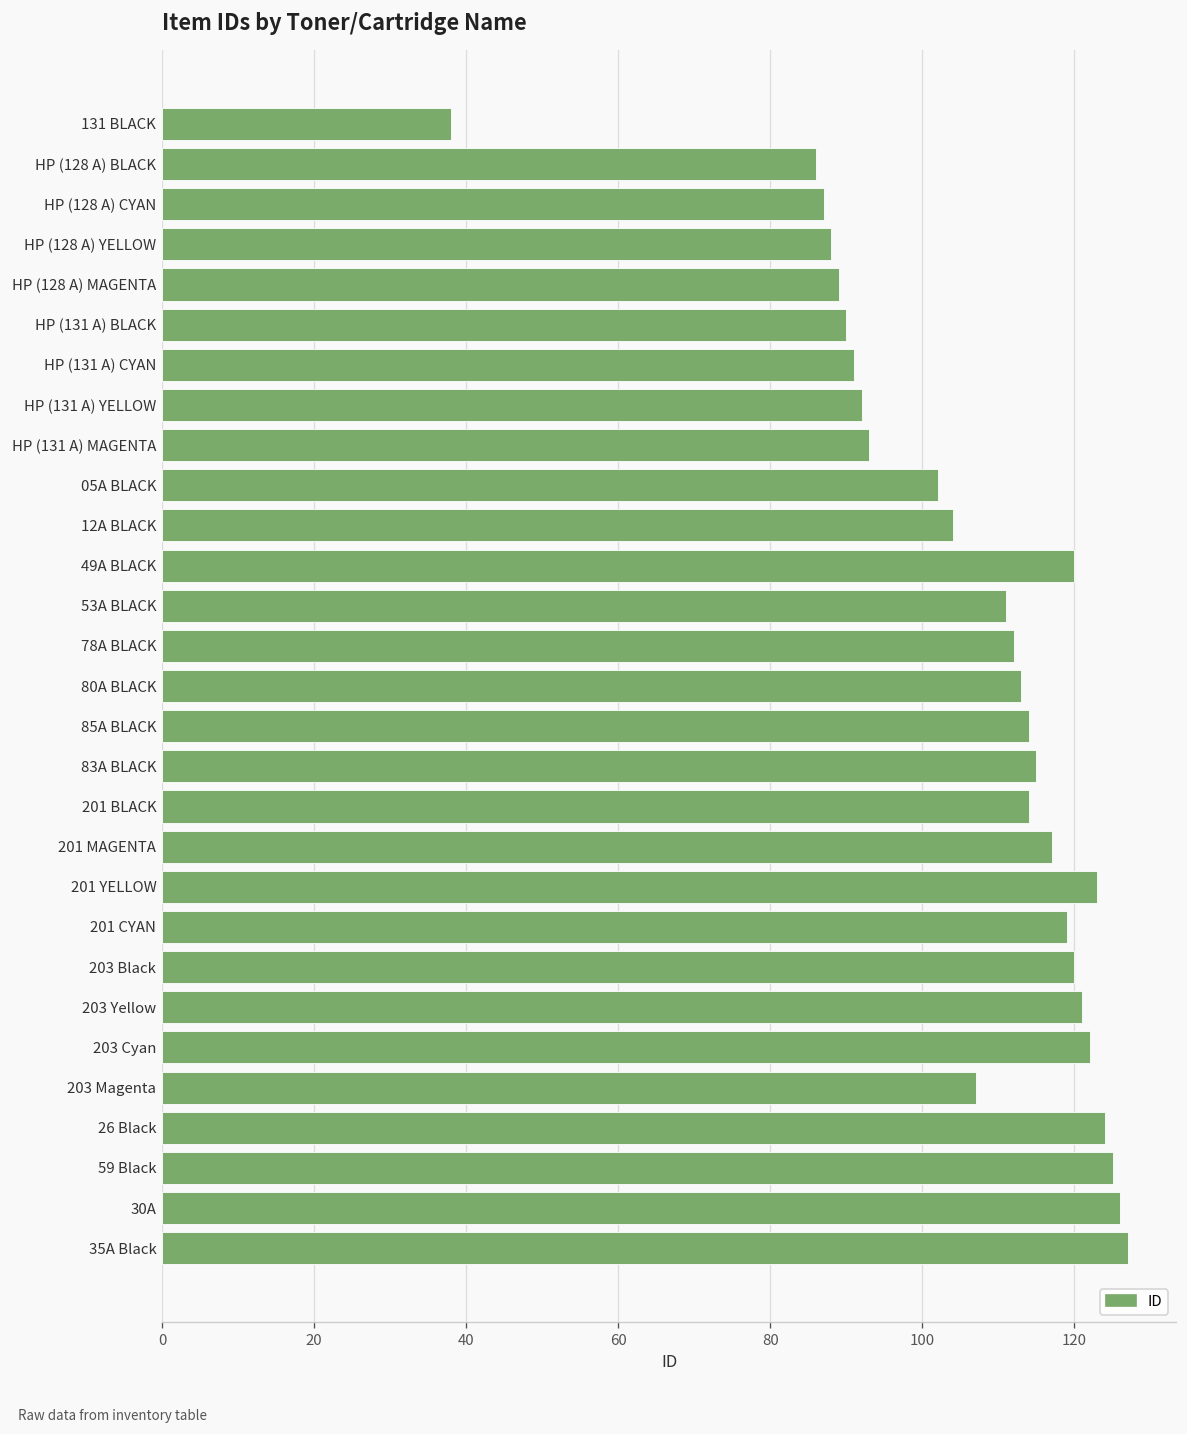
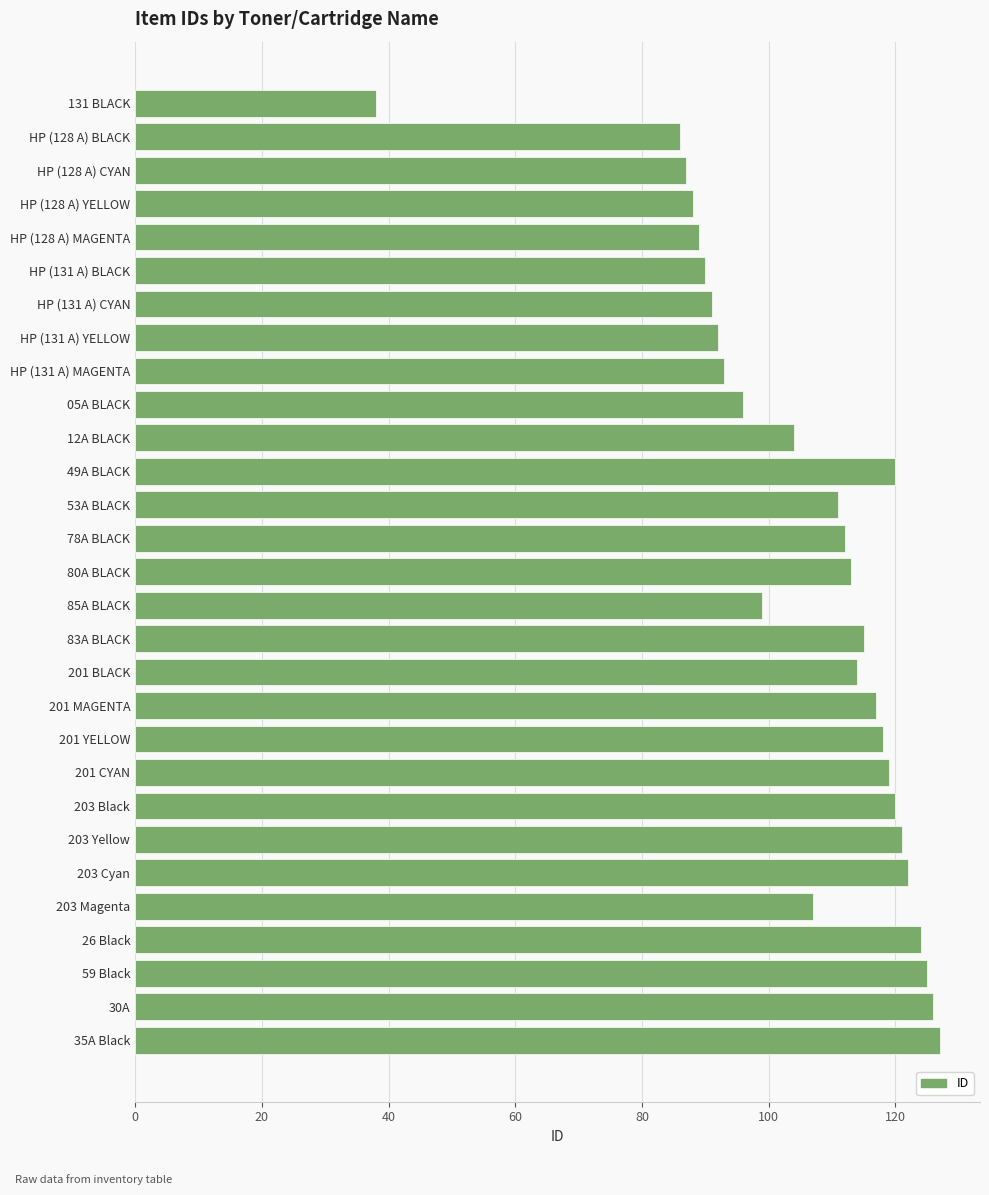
05A BLACK: 102 -> 96
85A BLACK: 114 -> 99
201 YELLOW: 123 -> 118
